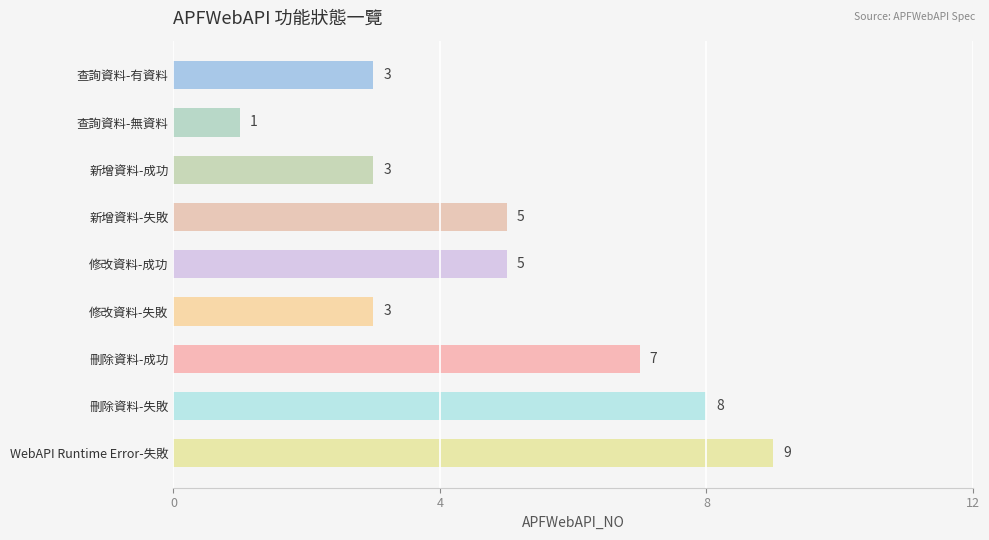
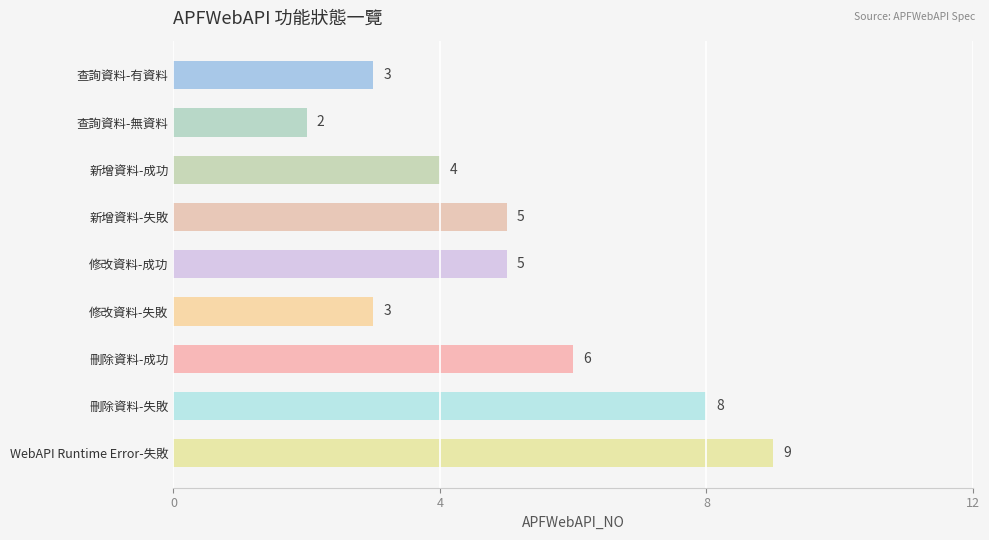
查詢資料-無資料: 1 -> 2
新增資料-成功: 3 -> 4
刪除資料-成功: 7 -> 6
